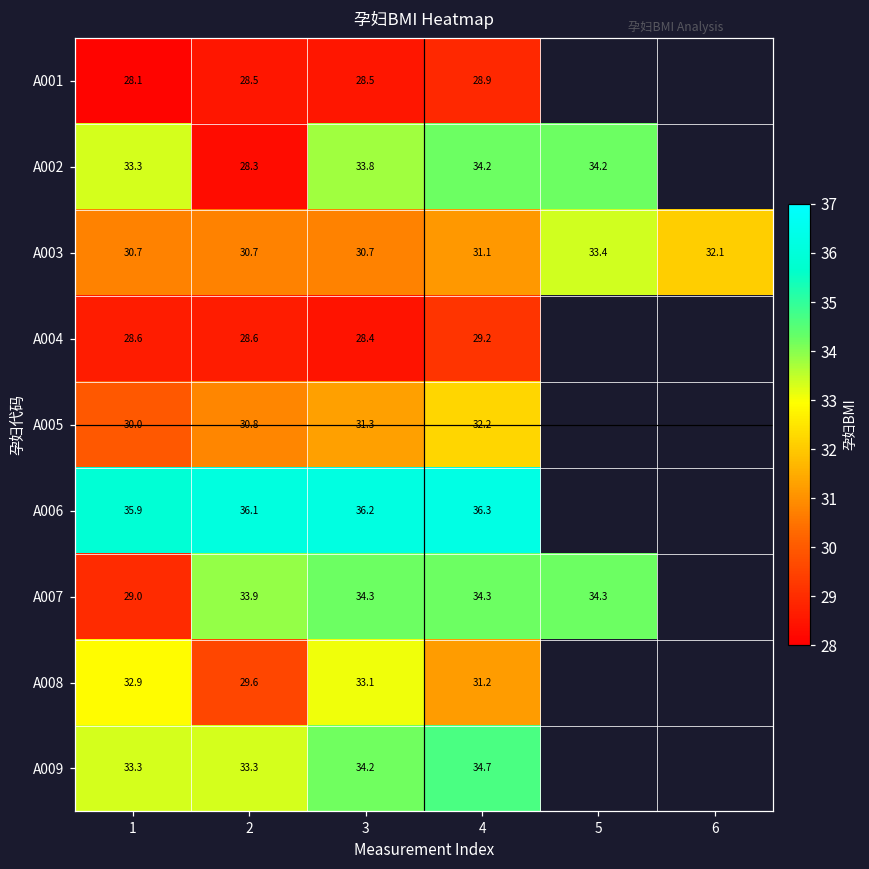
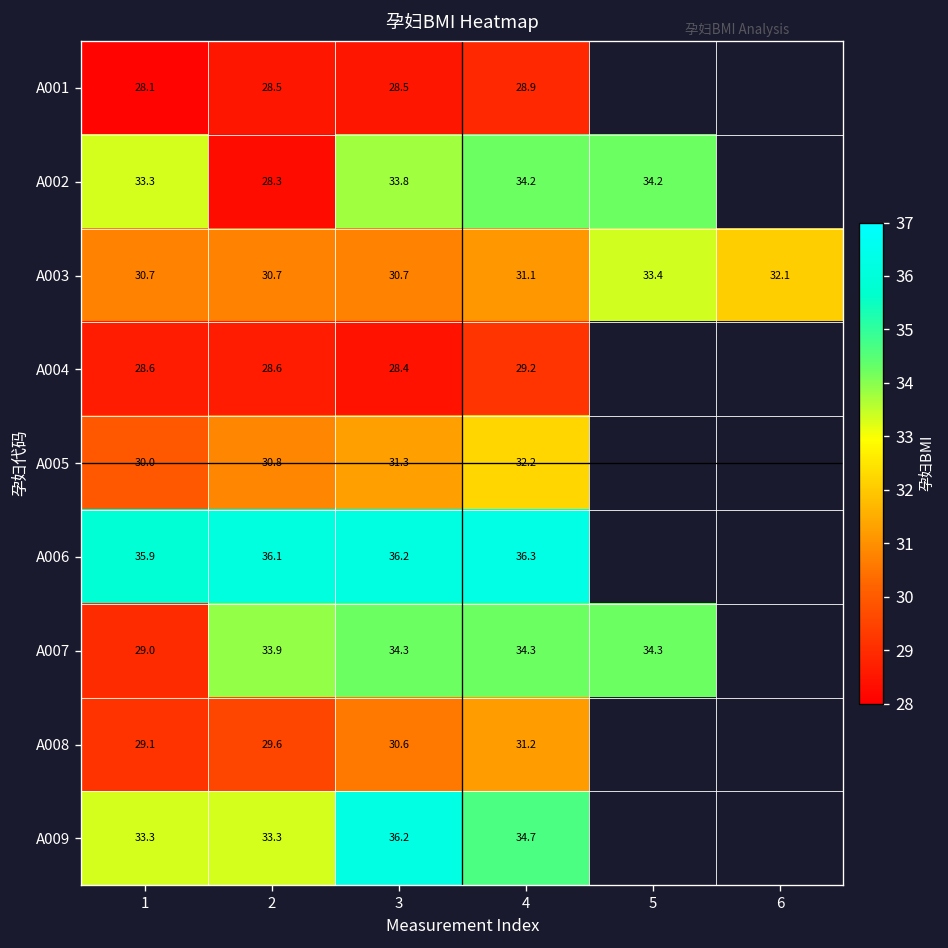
A008, 1: 32.9 -> 29.1
A008, 3: 33.1 -> 30.6
A009, 3: 34.2 -> 36.2
